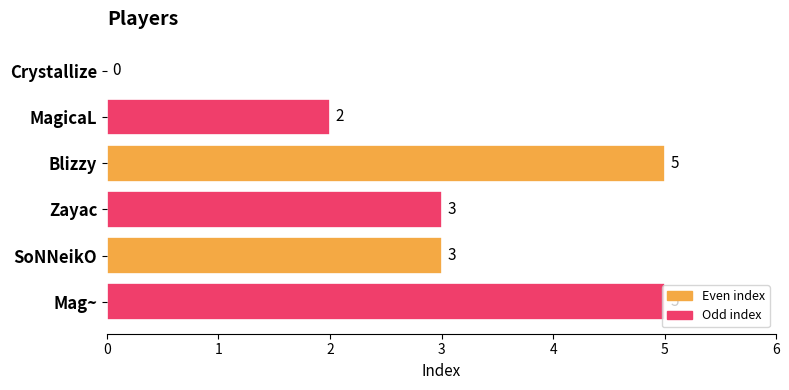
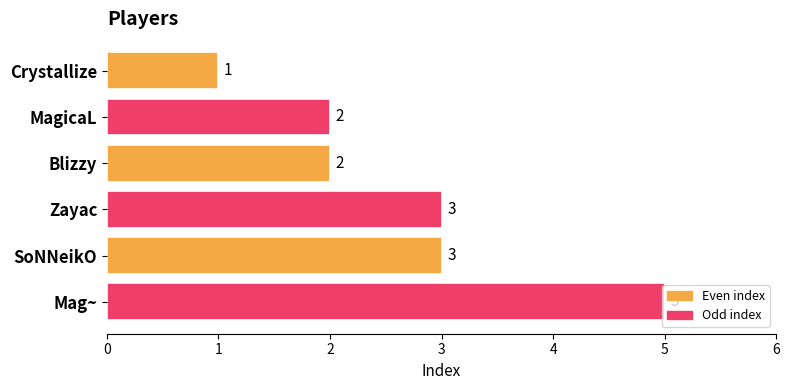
Crystallize: 0 -> 1
Blizzy: 5 -> 2
